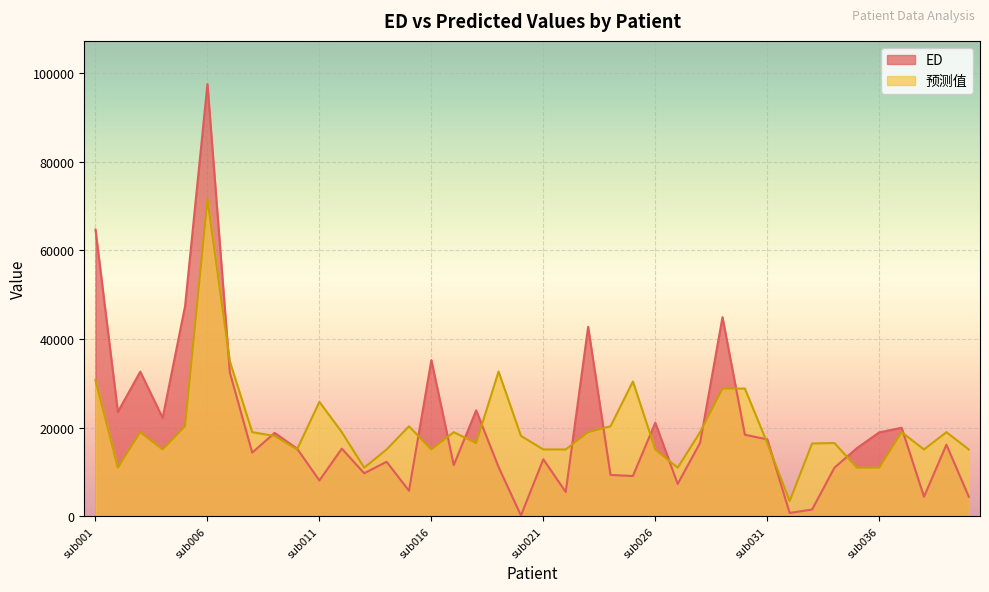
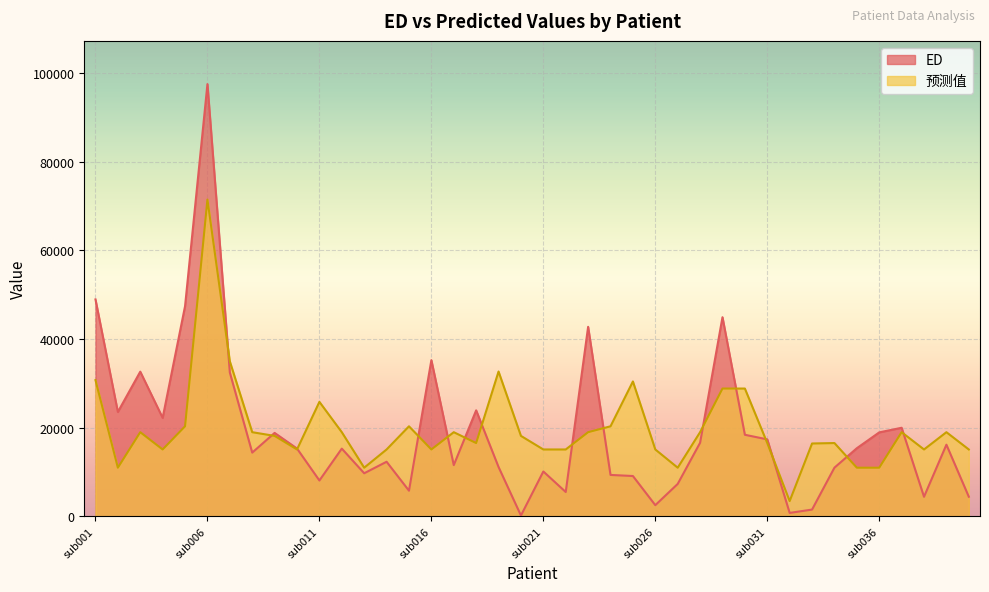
ED, sub001: 65000 -> 49000
ED, sub021: 13000 -> 10000
ED, sub026: 21000 -> 2000
